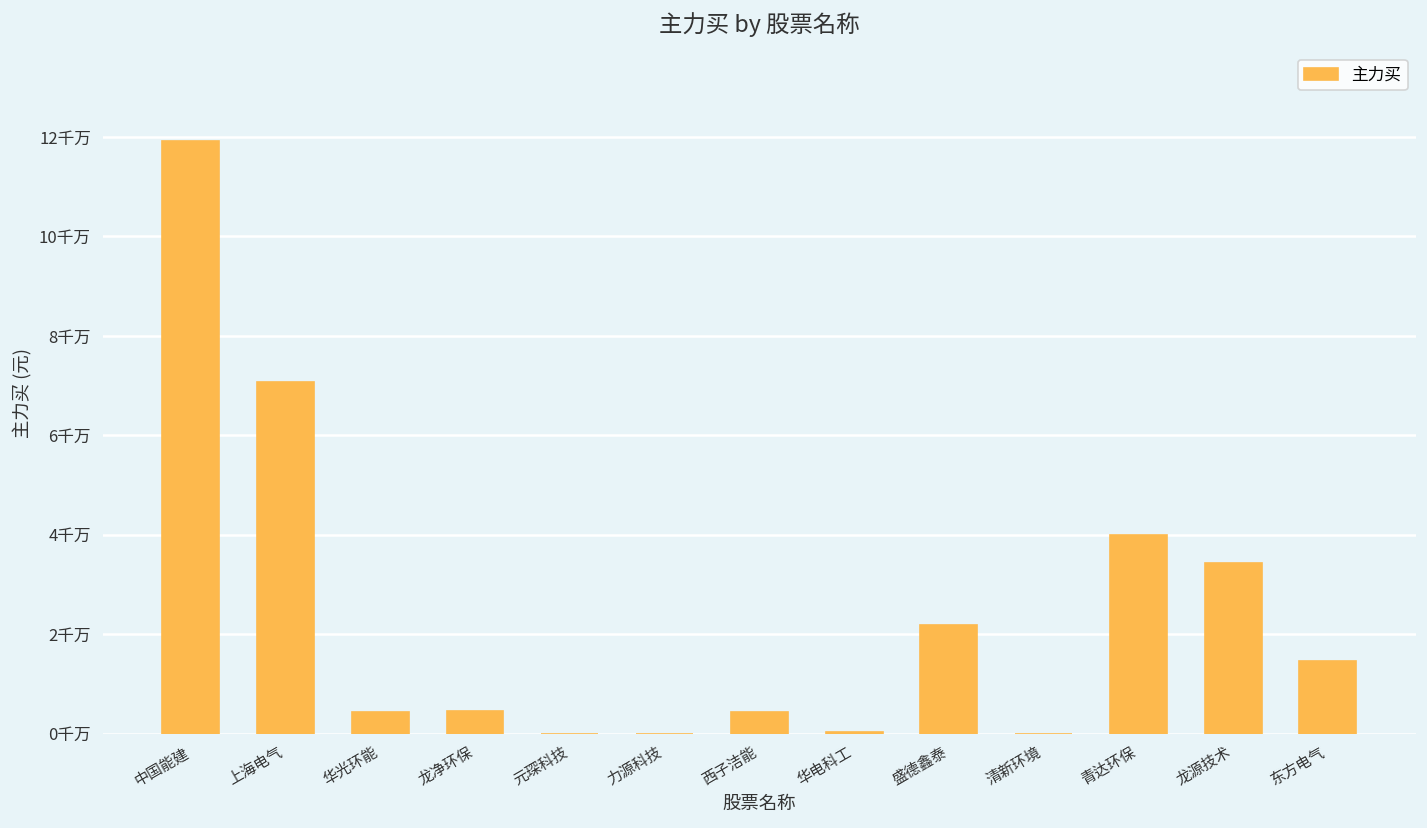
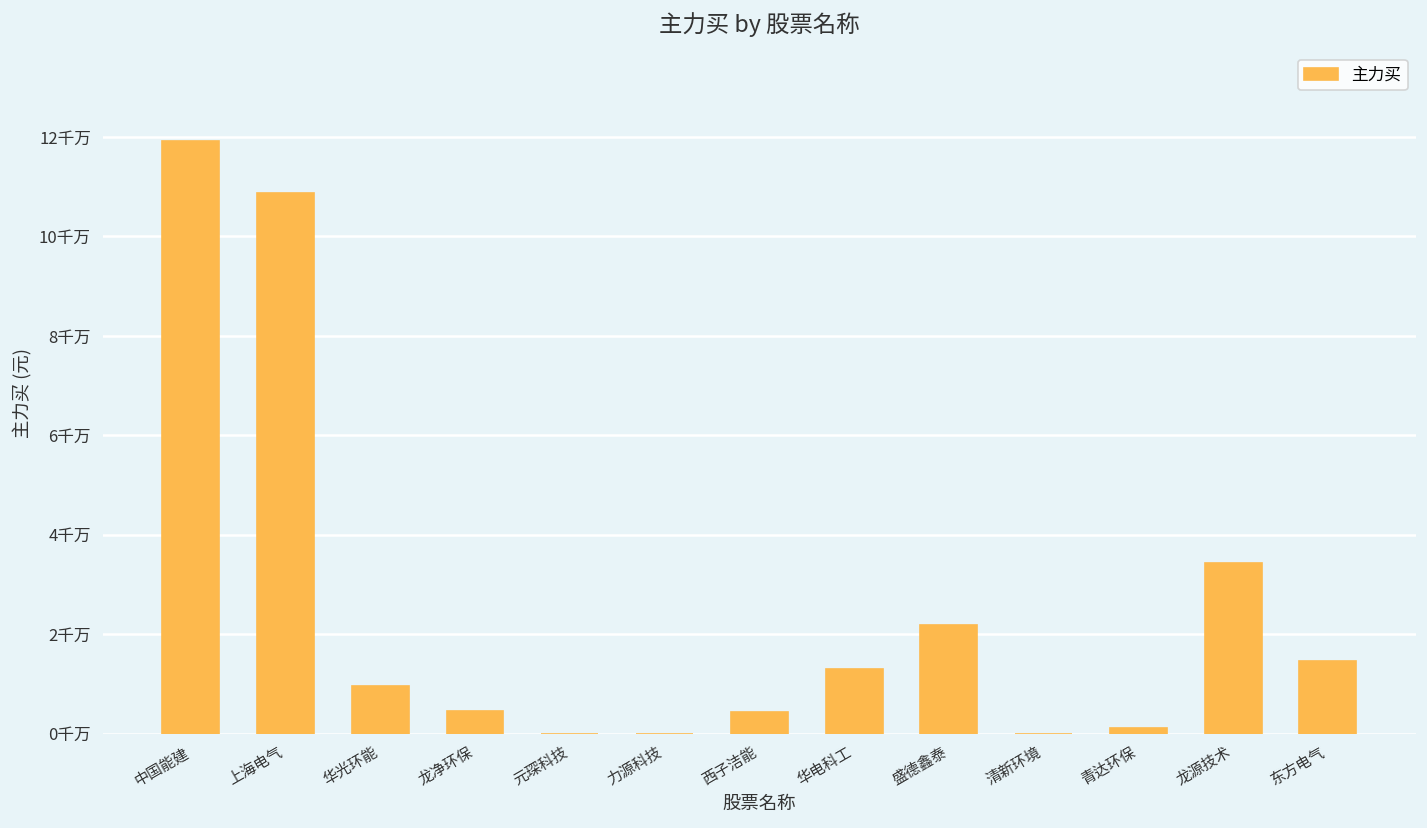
上海电气: 7.1千万 -> 10.9千万
华光环能: 0.4千万 -> 1.0千万
华电科工: 0.0千万 -> 1.3千万
青达环保: 4.0千万 -> 0.1千万
